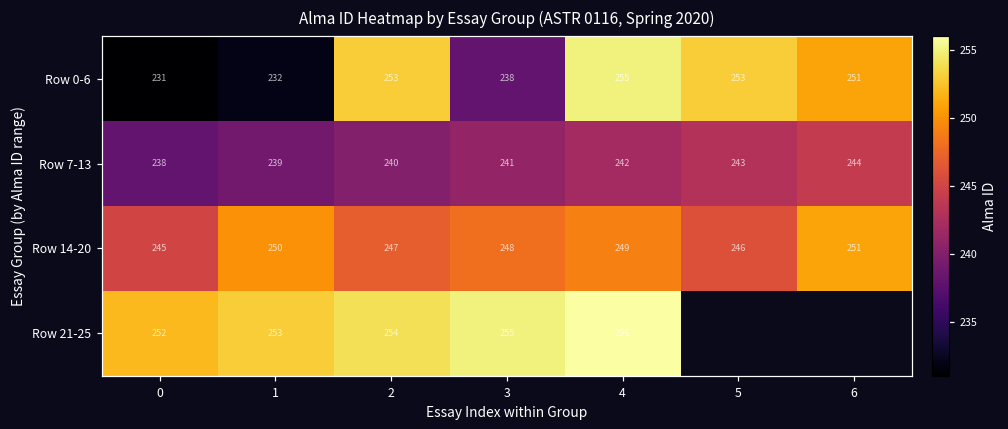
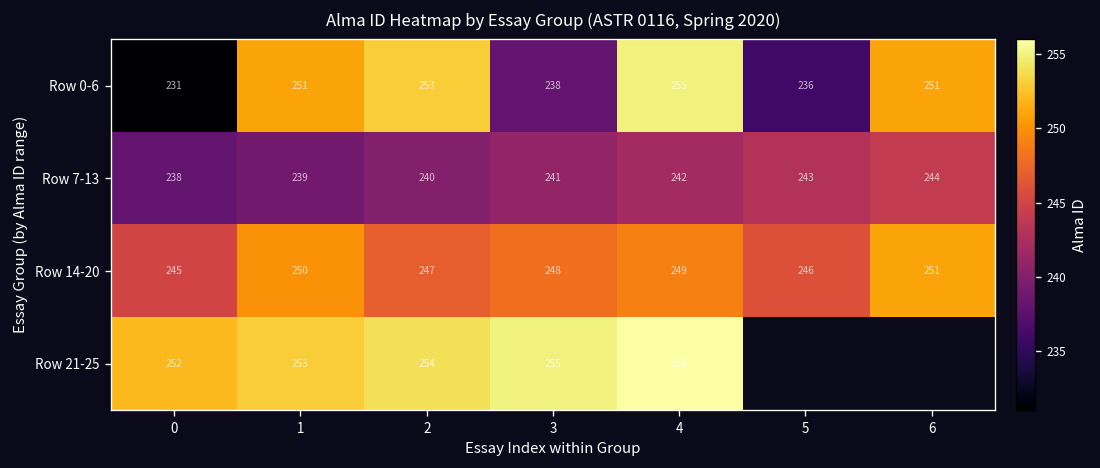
Row 0-6, 1: 232 -> 251
Row 0-6, 5: 253 -> 236
